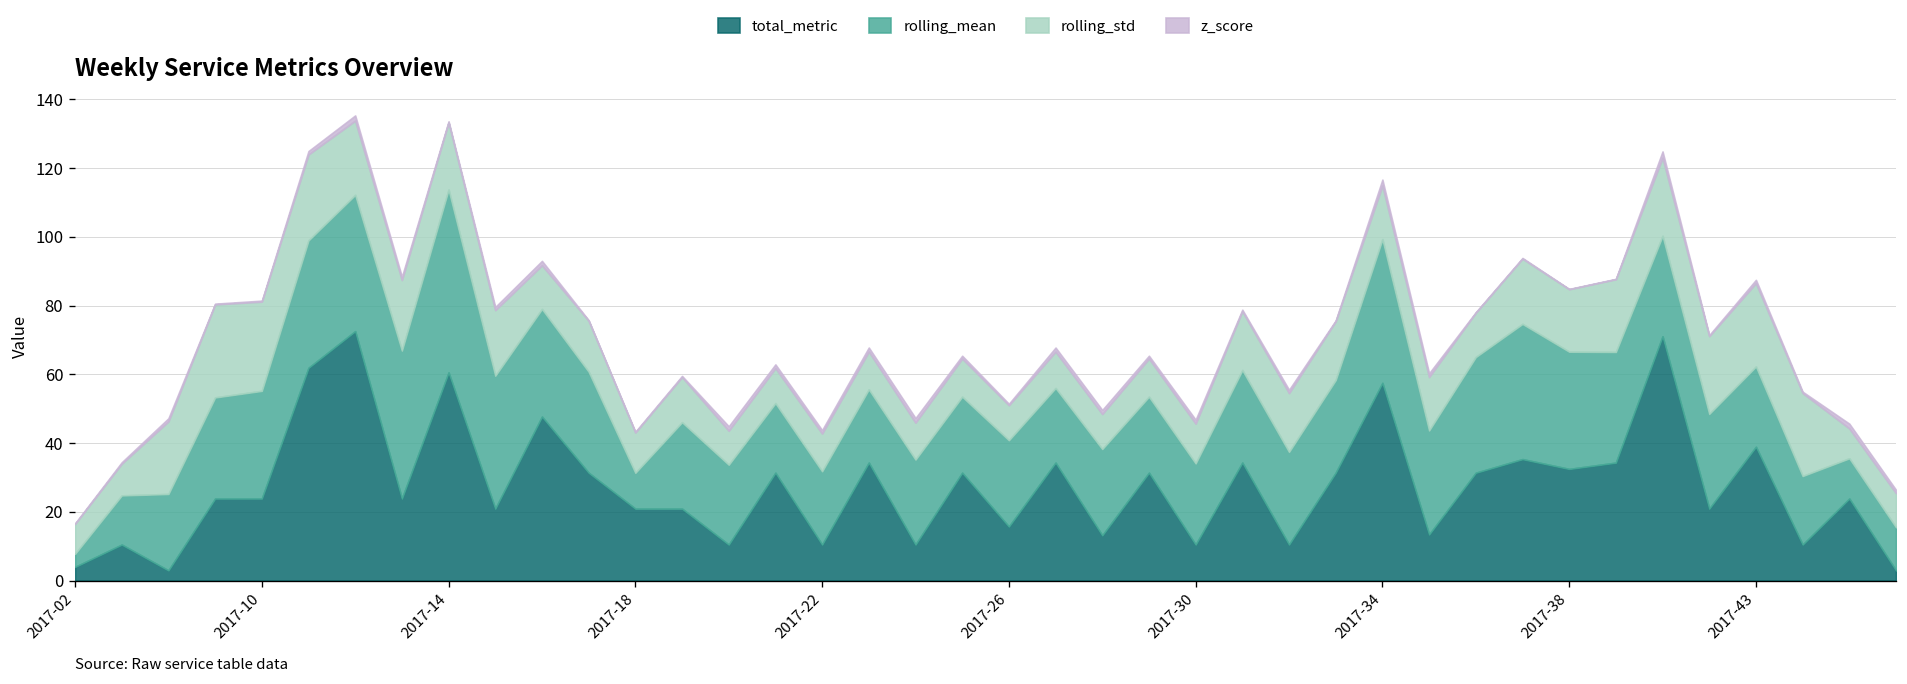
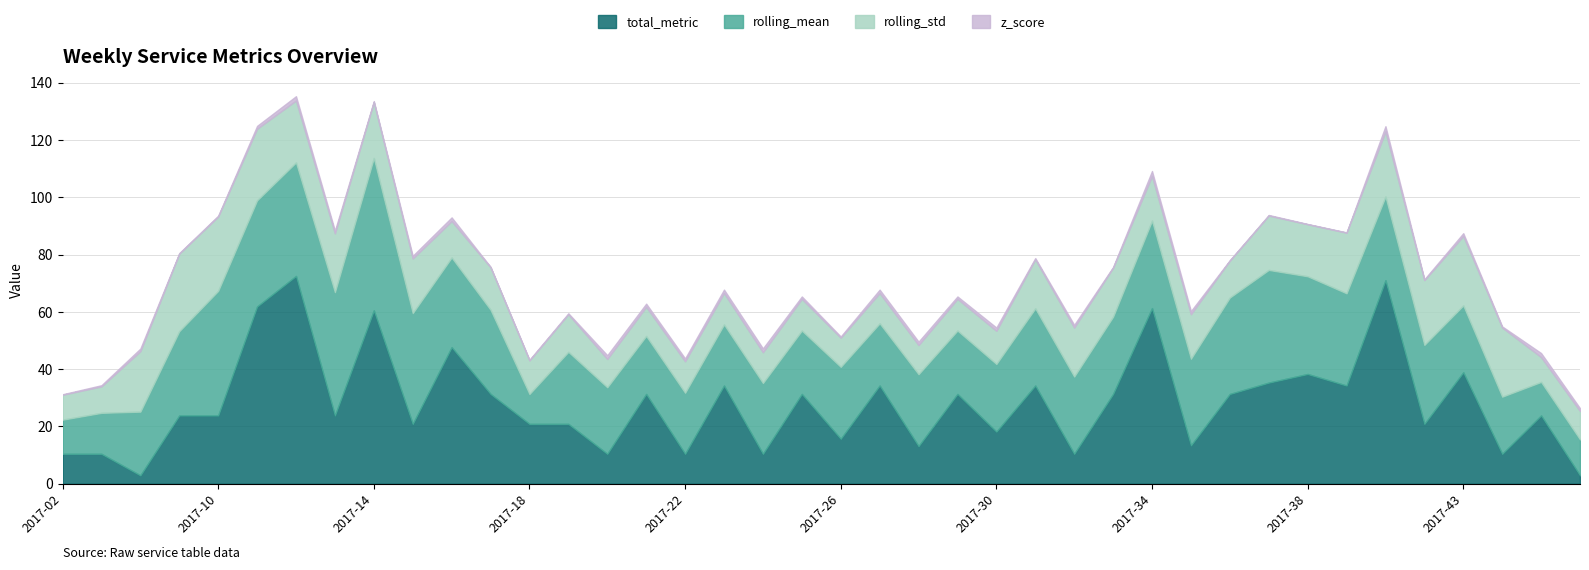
total_metric, 2017-02: 4 -> 10
rolling_mean, 2017-02: 4 -> 12
rolling_mean, 2017-10: 31 -> 43
total_metric, 2017-30: 10 -> 18
total_metric, 2017-34: 57 -> 61
rolling_mean, 2017-34: 42 -> 31
total_metric, 2017-38: 32 -> 38
